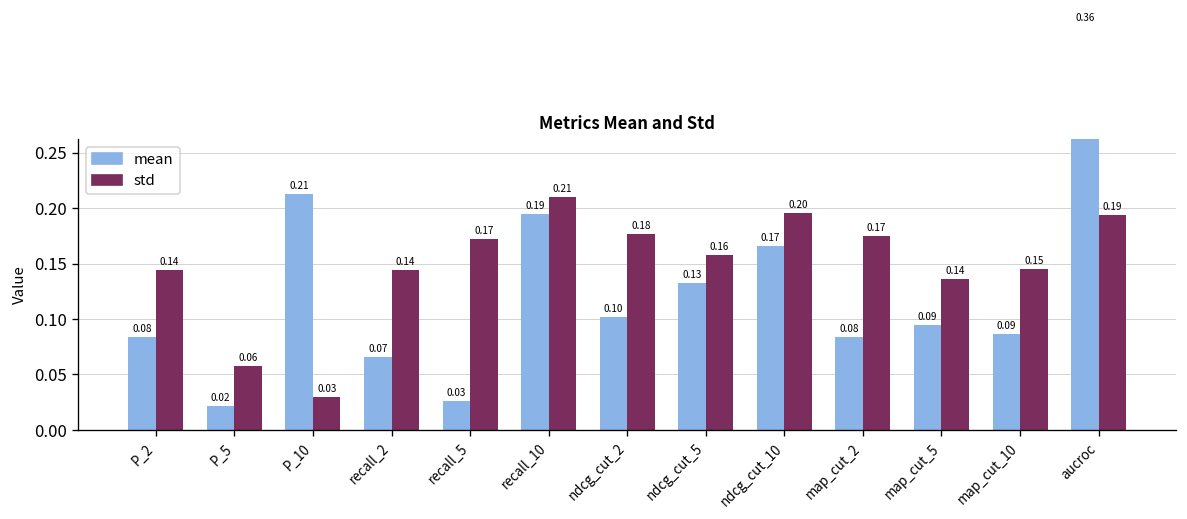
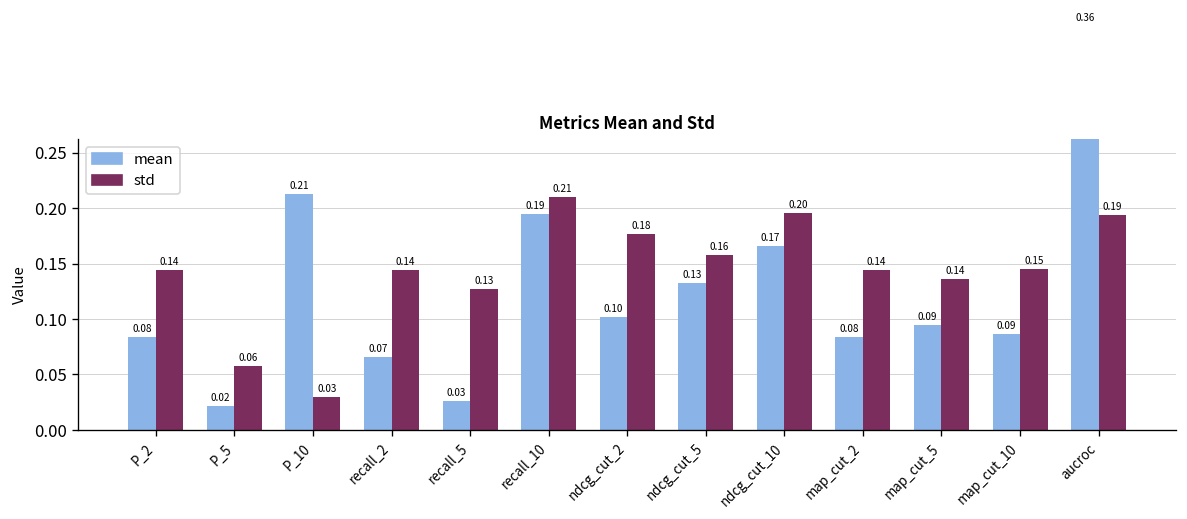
std, recall_5: 0.17 -> 0.13
std, map_cut_2: 0.17 -> 0.14
